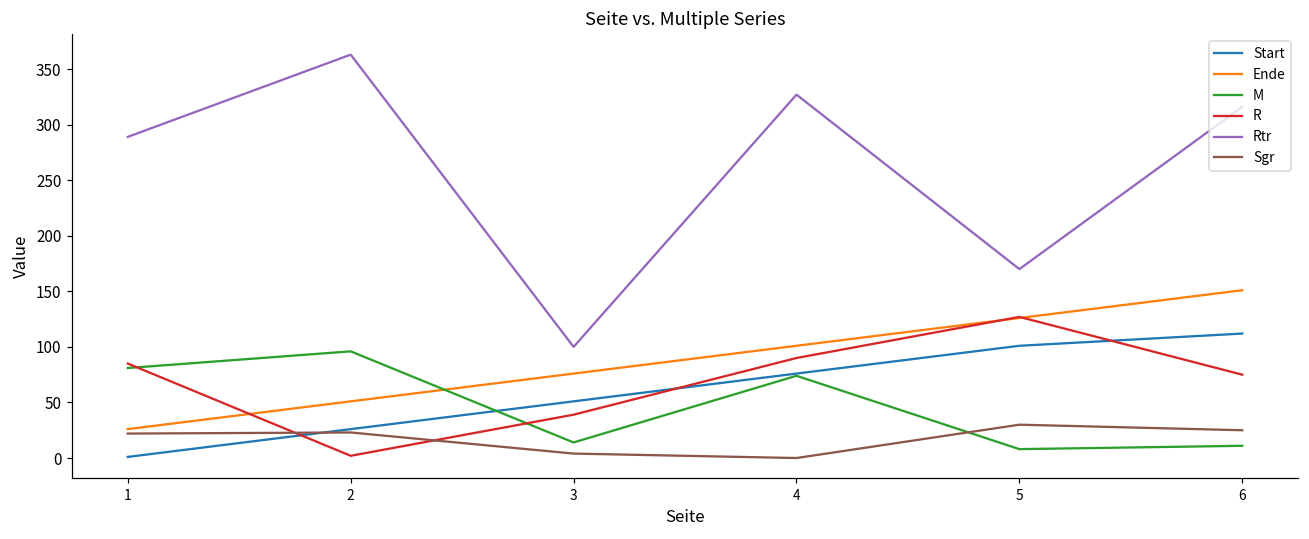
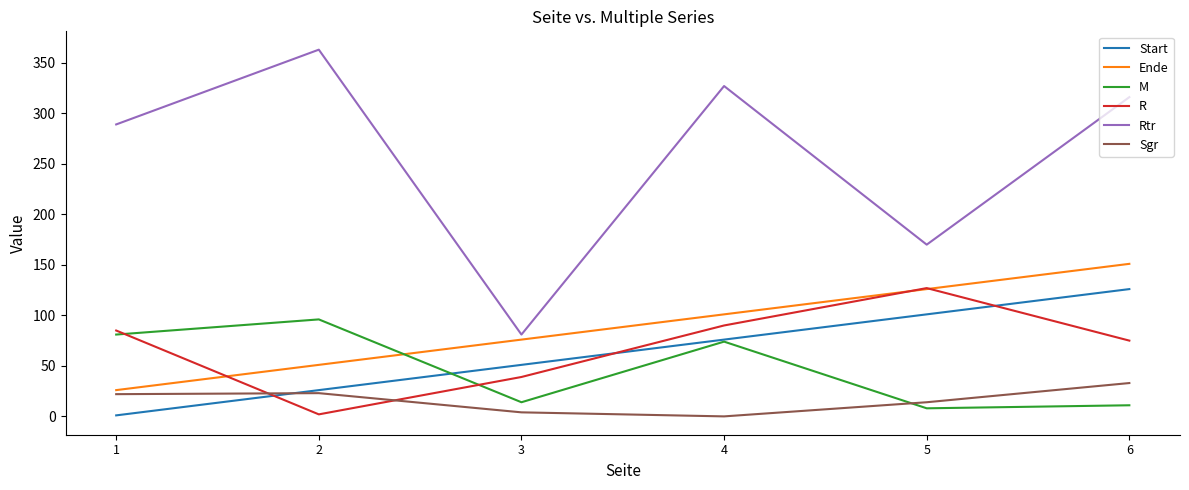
Rtr, 3: 100 -> 81
Sgr, 5: 30 -> 14
Start, 6: 112 -> 126
Sgr, 6: 25 -> 33
